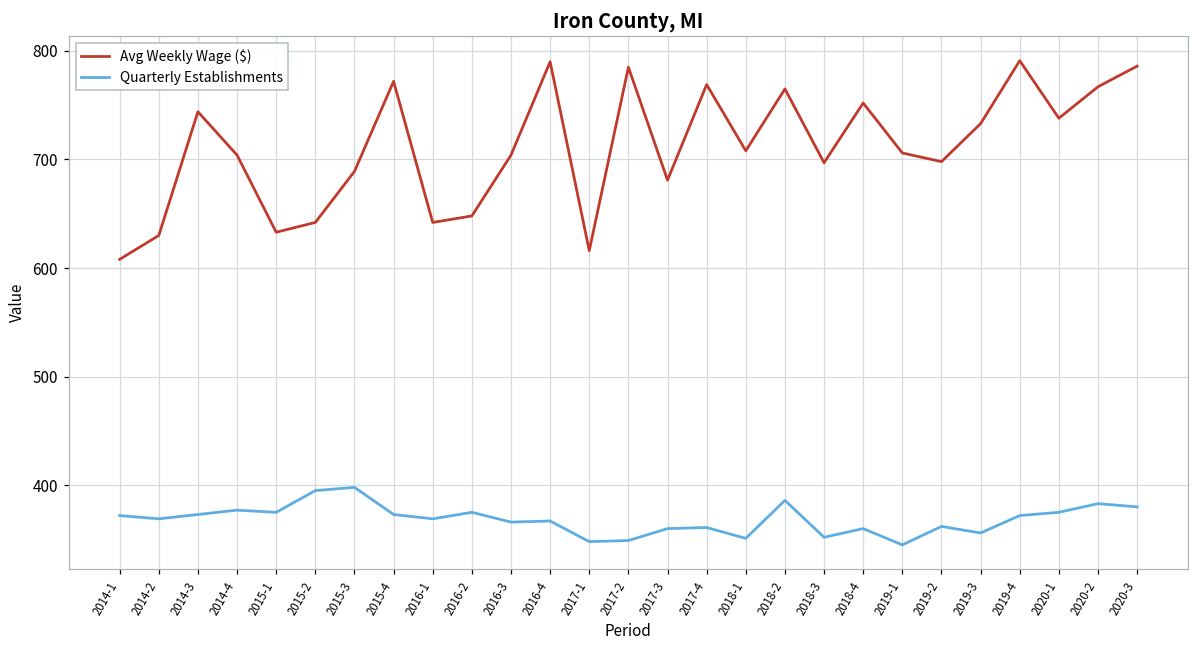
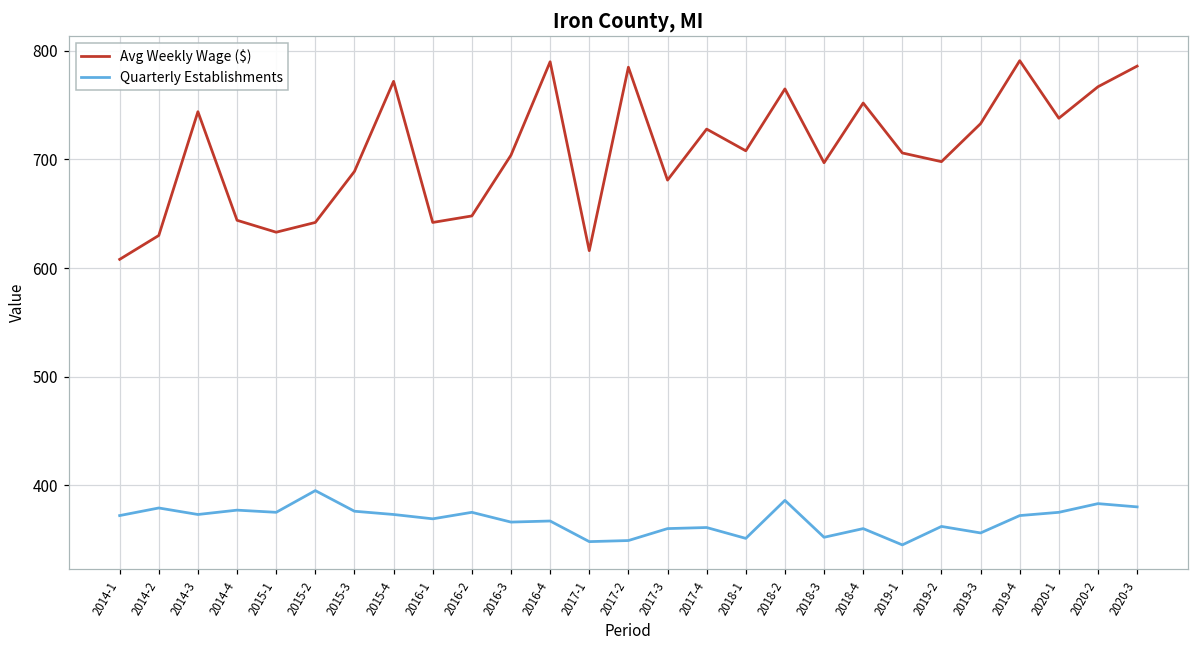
Quarterly Establishments, 2014-2: 370 -> 380
Avg Weekly Wage ($), 2014-4: 700 -> 640
Quarterly Establishments, 2015-3: 400 -> 380
Avg Weekly Wage ($), 2017-4: 770 -> 730
